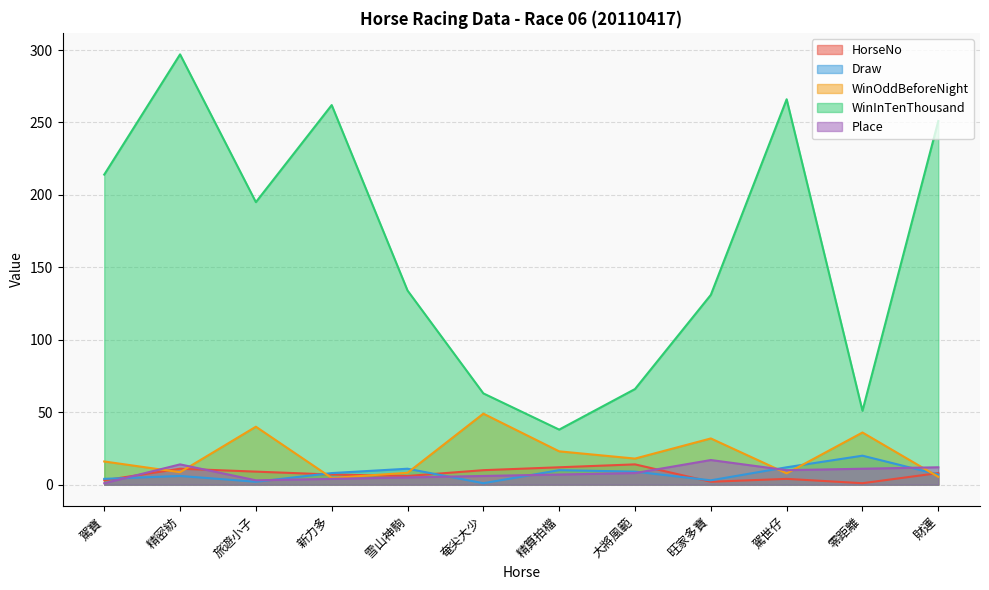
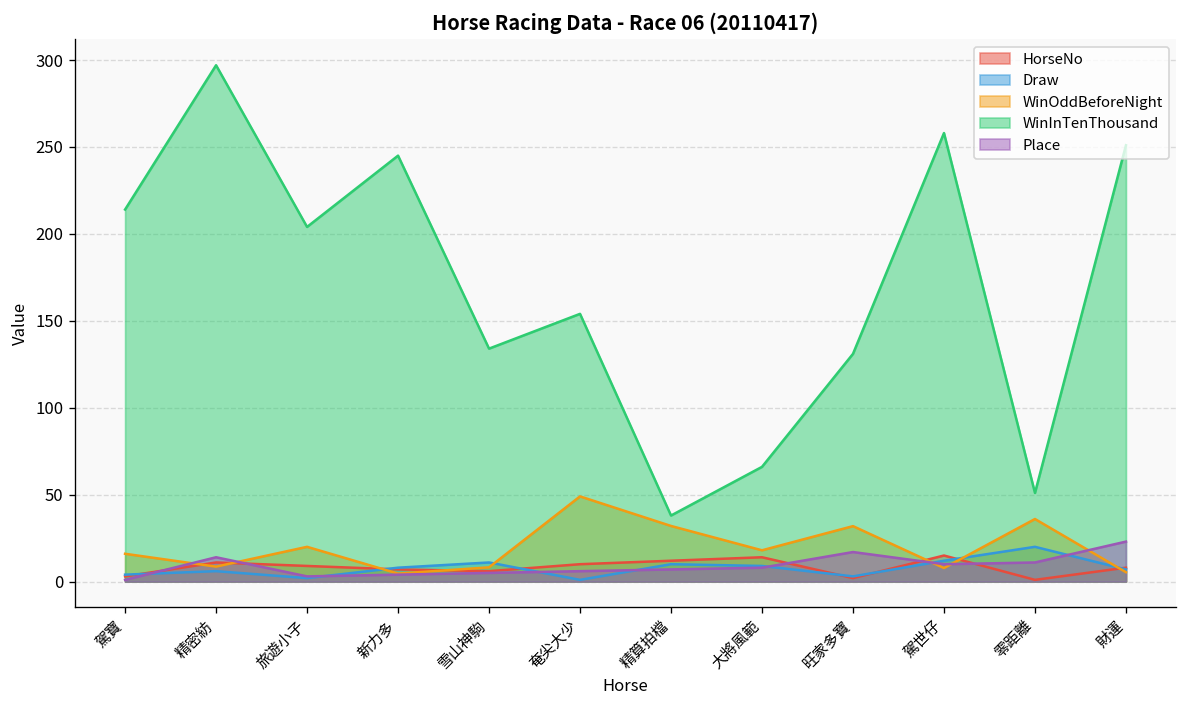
WinOddBeforeNight, 旅遊小子: 40 -> 20
WinInTenThousand, 旅遊小子: 195 -> 204
WinInTenThousand, 新力多: 262 -> 245
WinInTenThousand, 奄尖大少: 63 -> 154
WinOddBeforeNight, 精算拍檔: 23 -> 32
HorseNo, 駕世仔: 4 -> 15
WinInTenThousand, 駕世仔: 266 -> 258
Place, 財運: 12 -> 23
